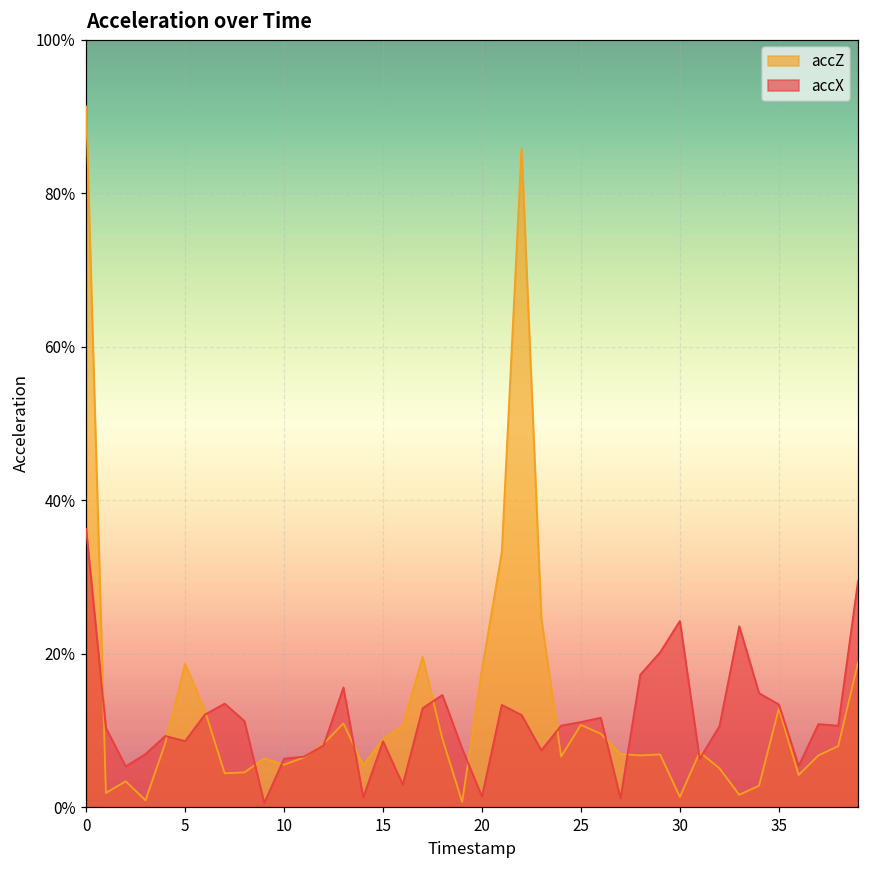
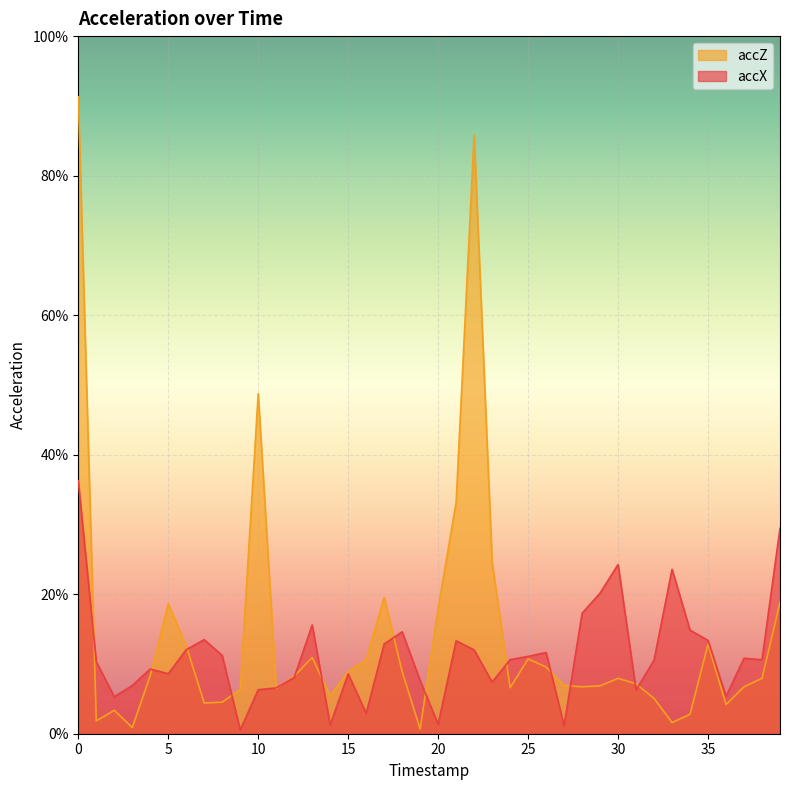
accZ, 10: 6% -> 49%
accZ, 30: 1% -> 8%
